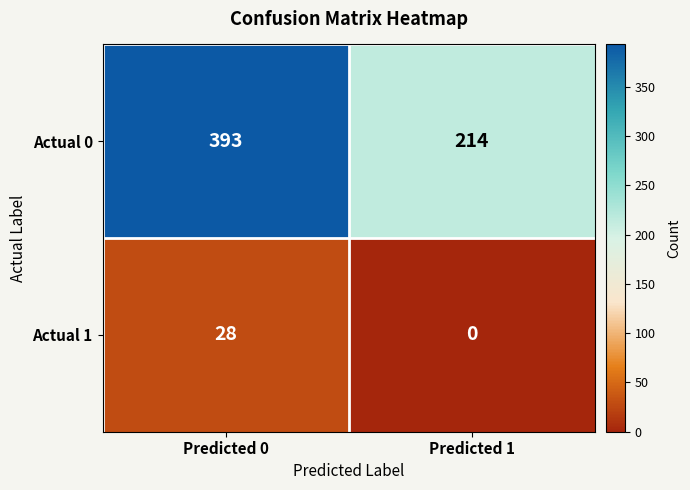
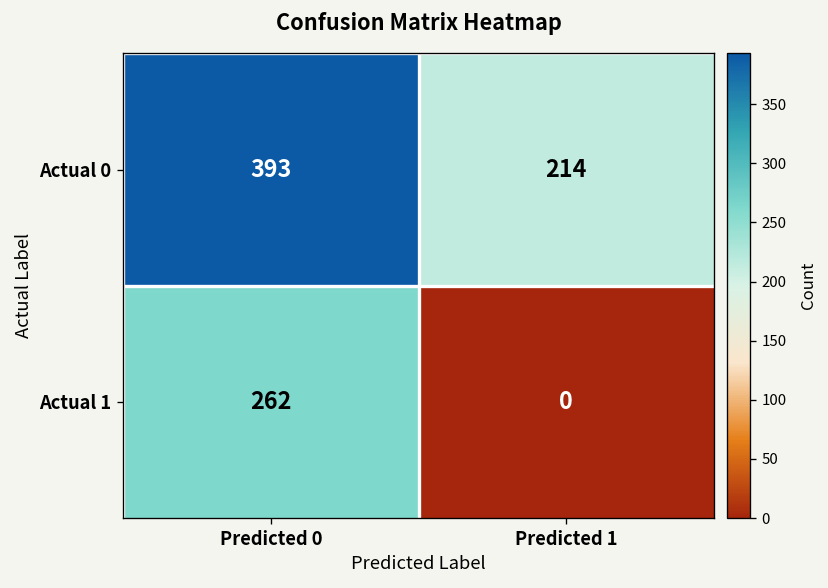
Actual 1, Predicted 0: 28 -> 262
